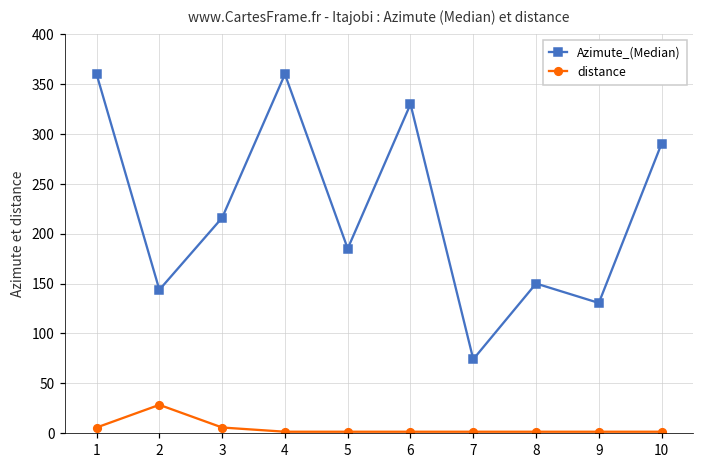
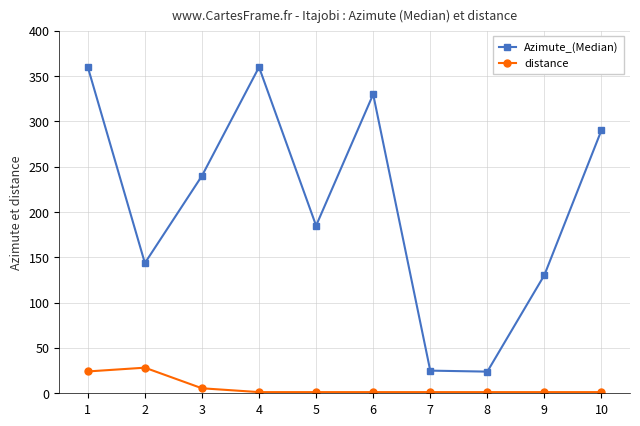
distance, 1: 10 -> 20
Azimute_(Median), 3: 220 -> 240
Azimute_(Median), 7: 70 -> 30
Azimute_(Median), 8: 150 -> 20
